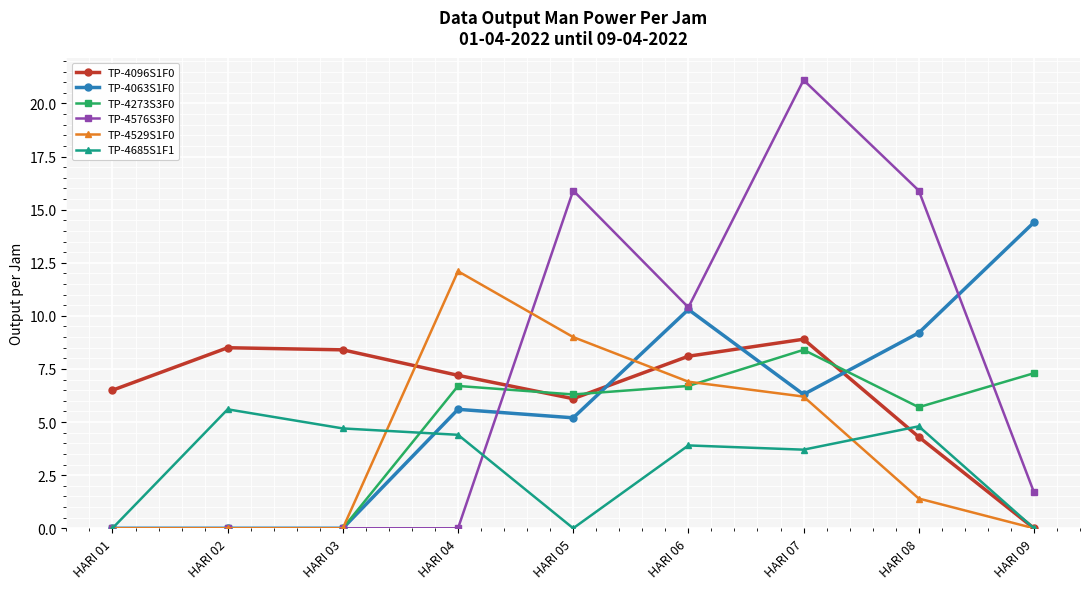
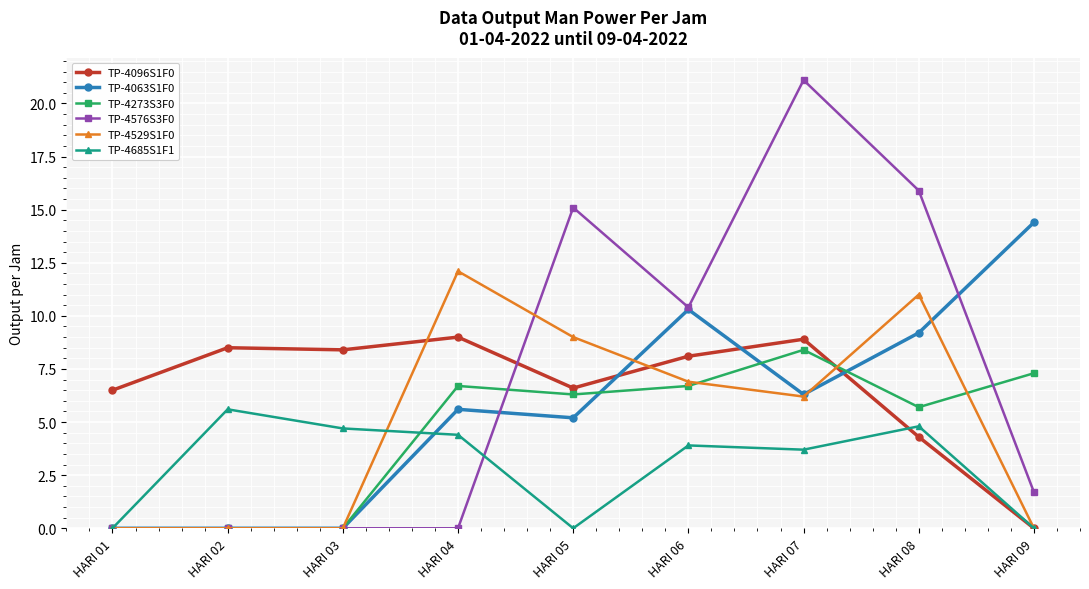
TP-4096S1F0, HARI 04: 7.2 -> 9.0
TP-4096S1F0, HARI 05: 6.1 -> 6.6
TP-4576S3F0, HARI 05: 15.9 -> 15.1
TP-4529S1F0, HARI 08: 1.4 -> 11.0
